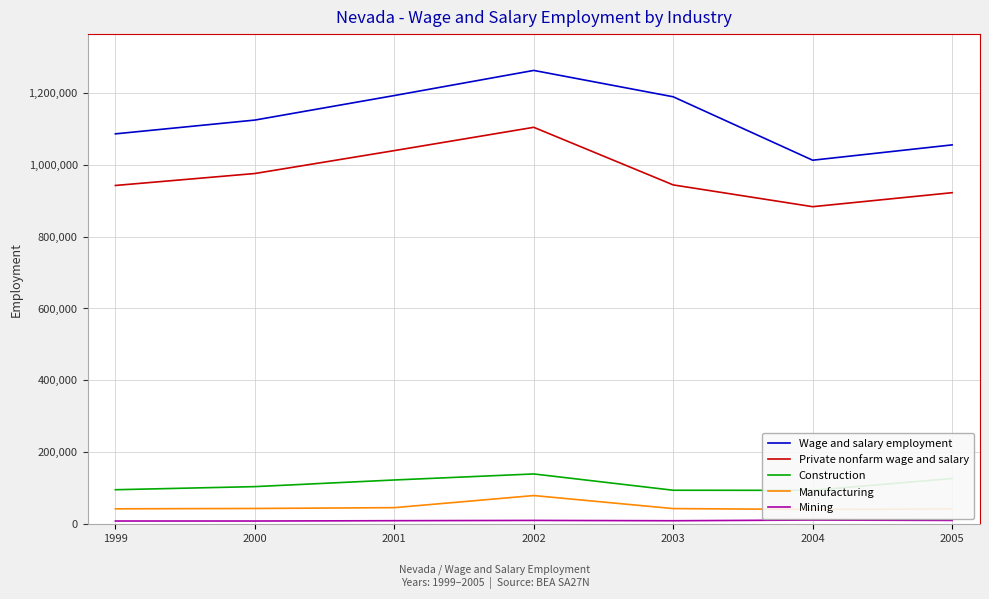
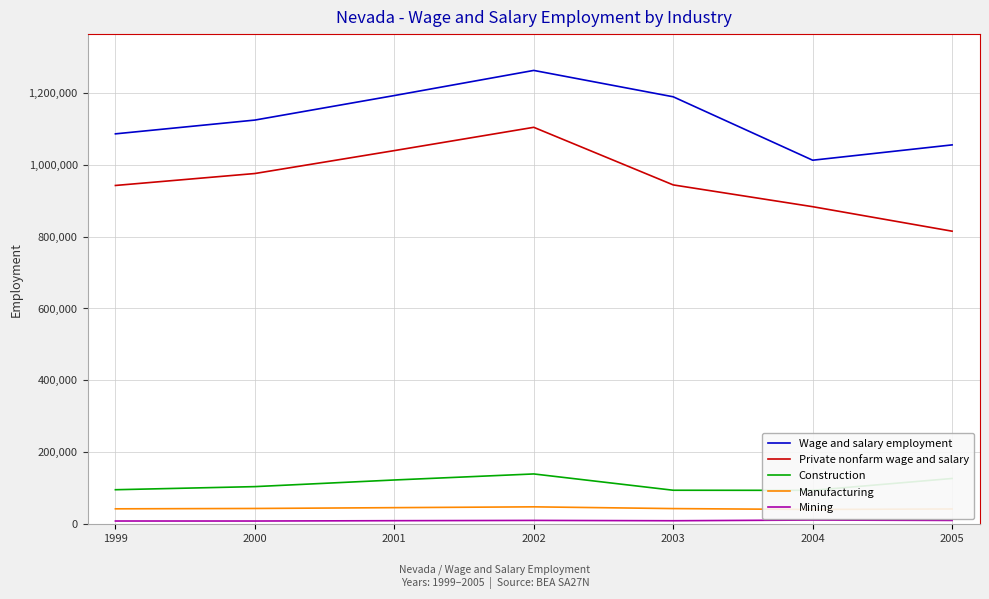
Manufacturing, 2002: 80,000 -> 50,000
Private nonfarm wage and salary, 2005: 920,000 -> 810,000
